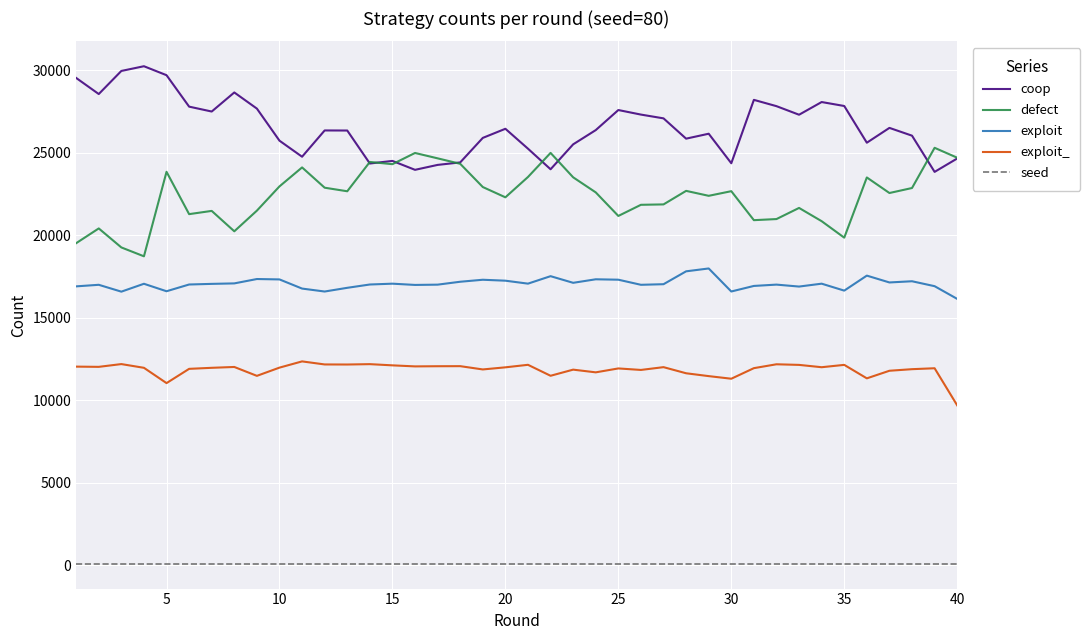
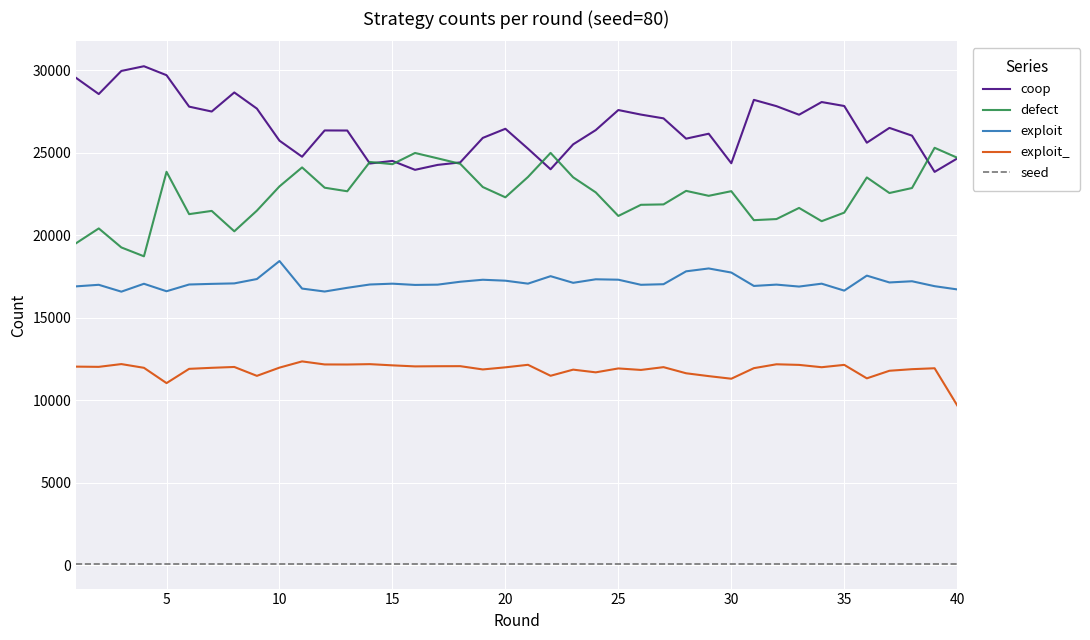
exploit, 10: 17300 -> 18400
exploit, 30: 16600 -> 17700
defect, 35: 19900 -> 21400
exploit, 40: 16100 -> 16700
